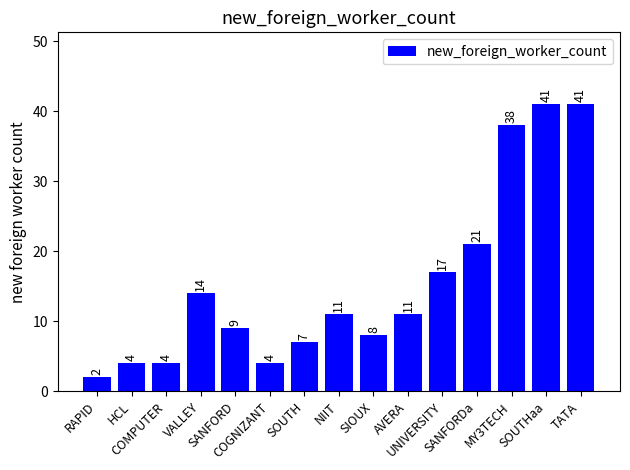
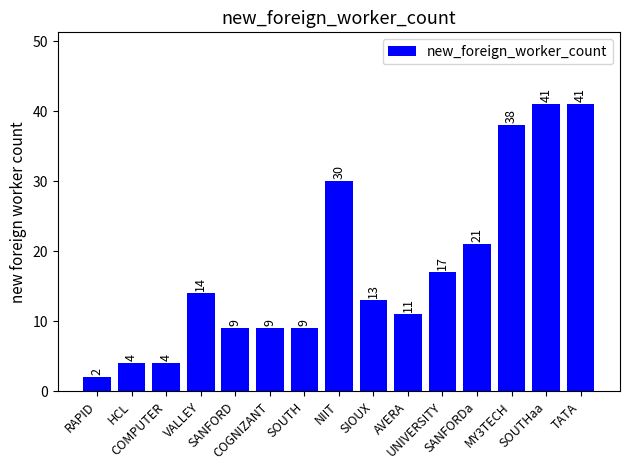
COGNIZANT: 4 -> 9
SOUTH: 7 -> 9
NIIT: 11 -> 30
SIOUX: 8 -> 13
